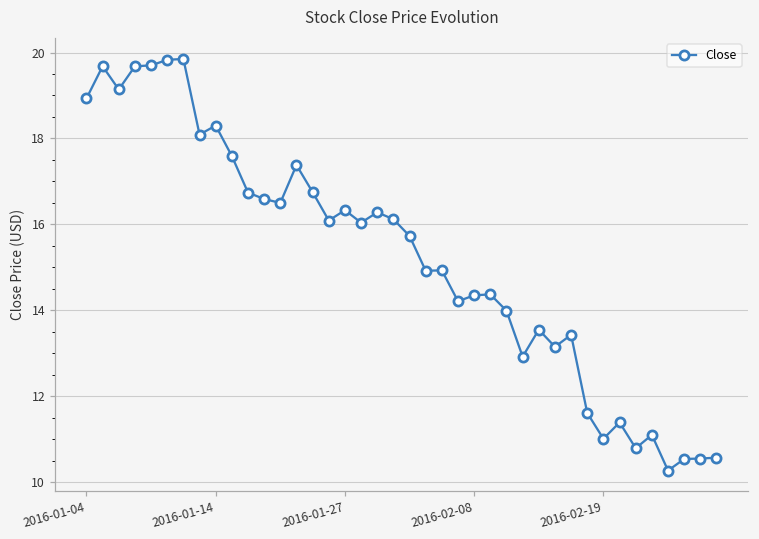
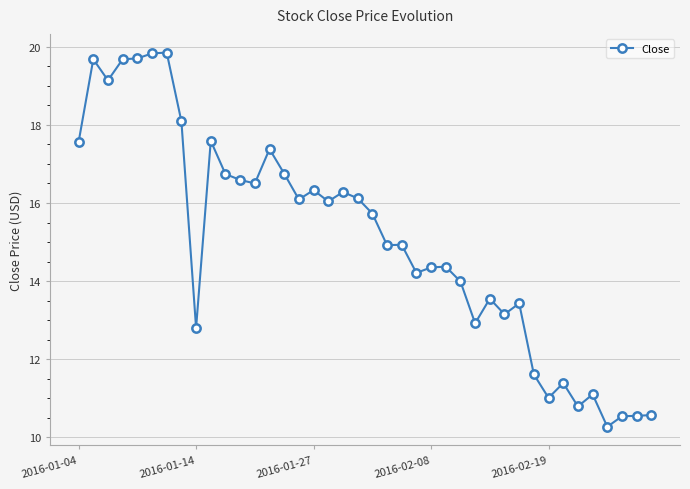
2016-01-04: 18.9 -> 17.6
2016-01-14: 18.3 -> 12.8
